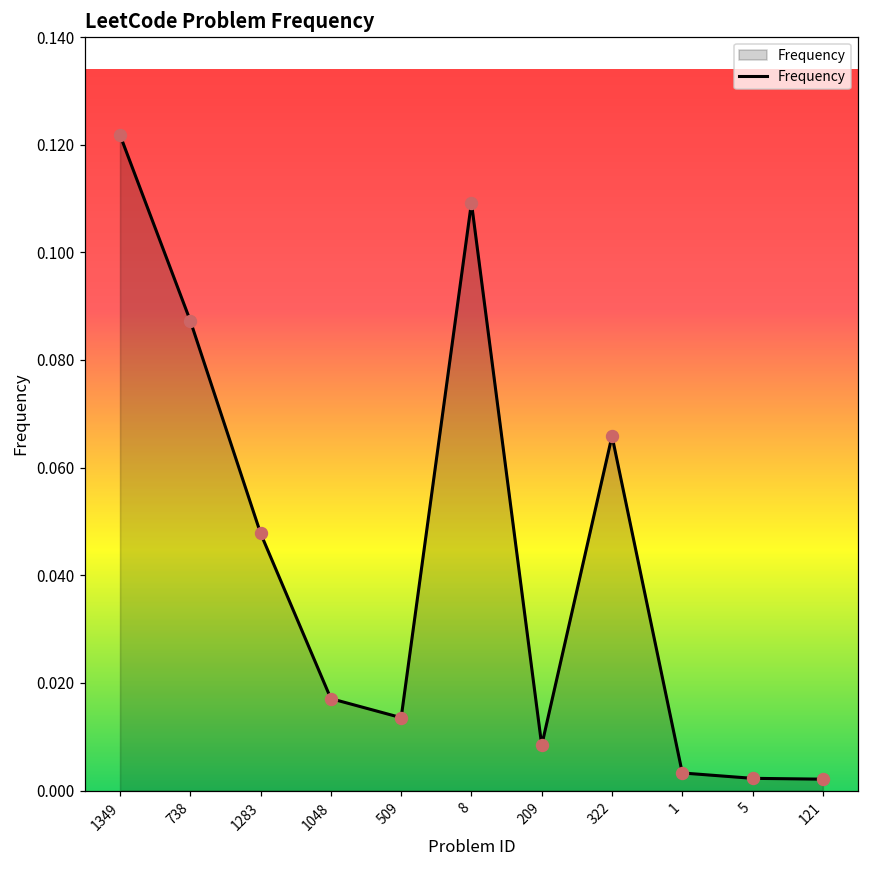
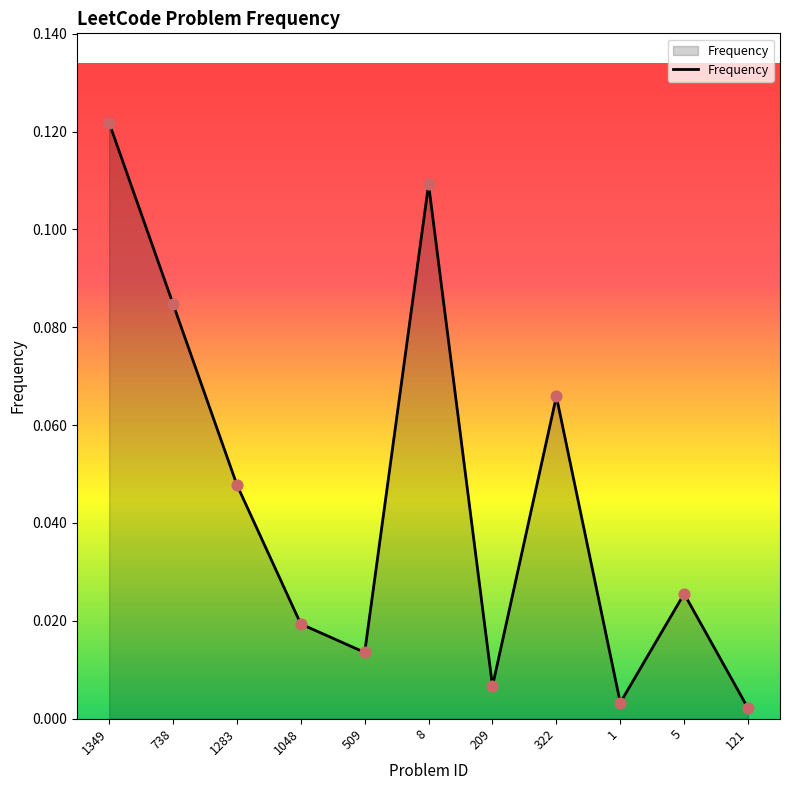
738: 0.087 -> 0.085
1048: 0.017 -> 0.019
209: 0.008 -> 0.007
5: 0.002 -> 0.026
